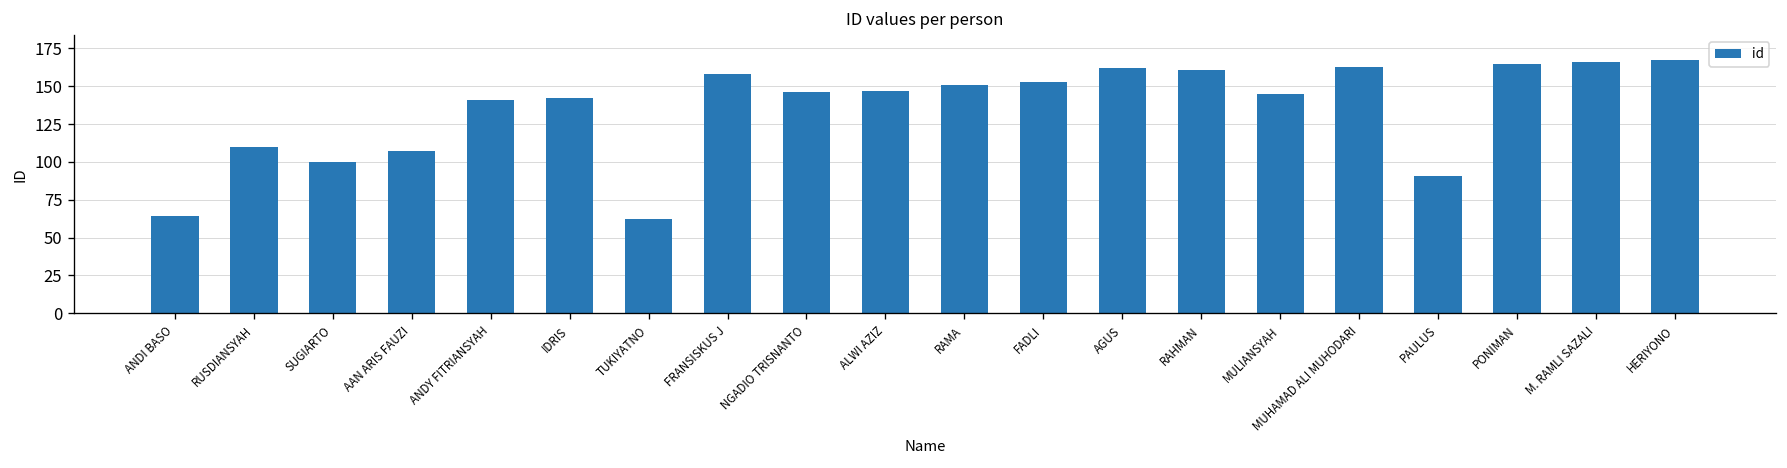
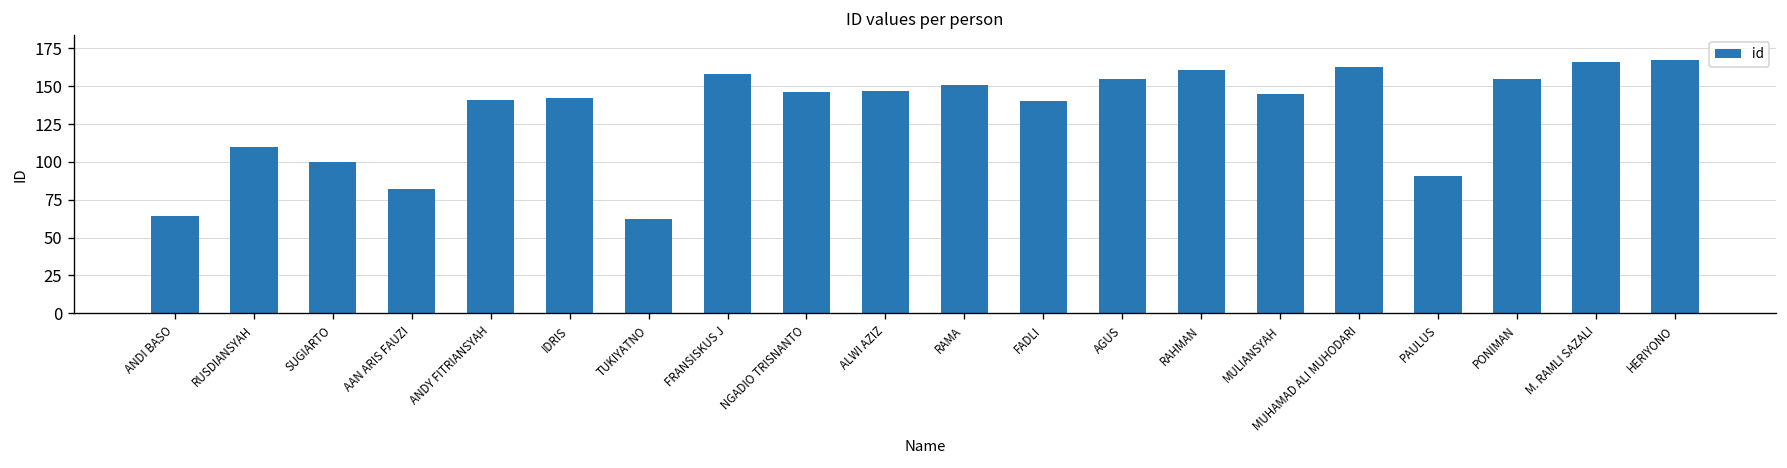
AAN ARIS FAUZI: 107 -> 82
FADLI: 153 -> 140
AGUS: 162 -> 155
PONIMAN: 165 -> 155
